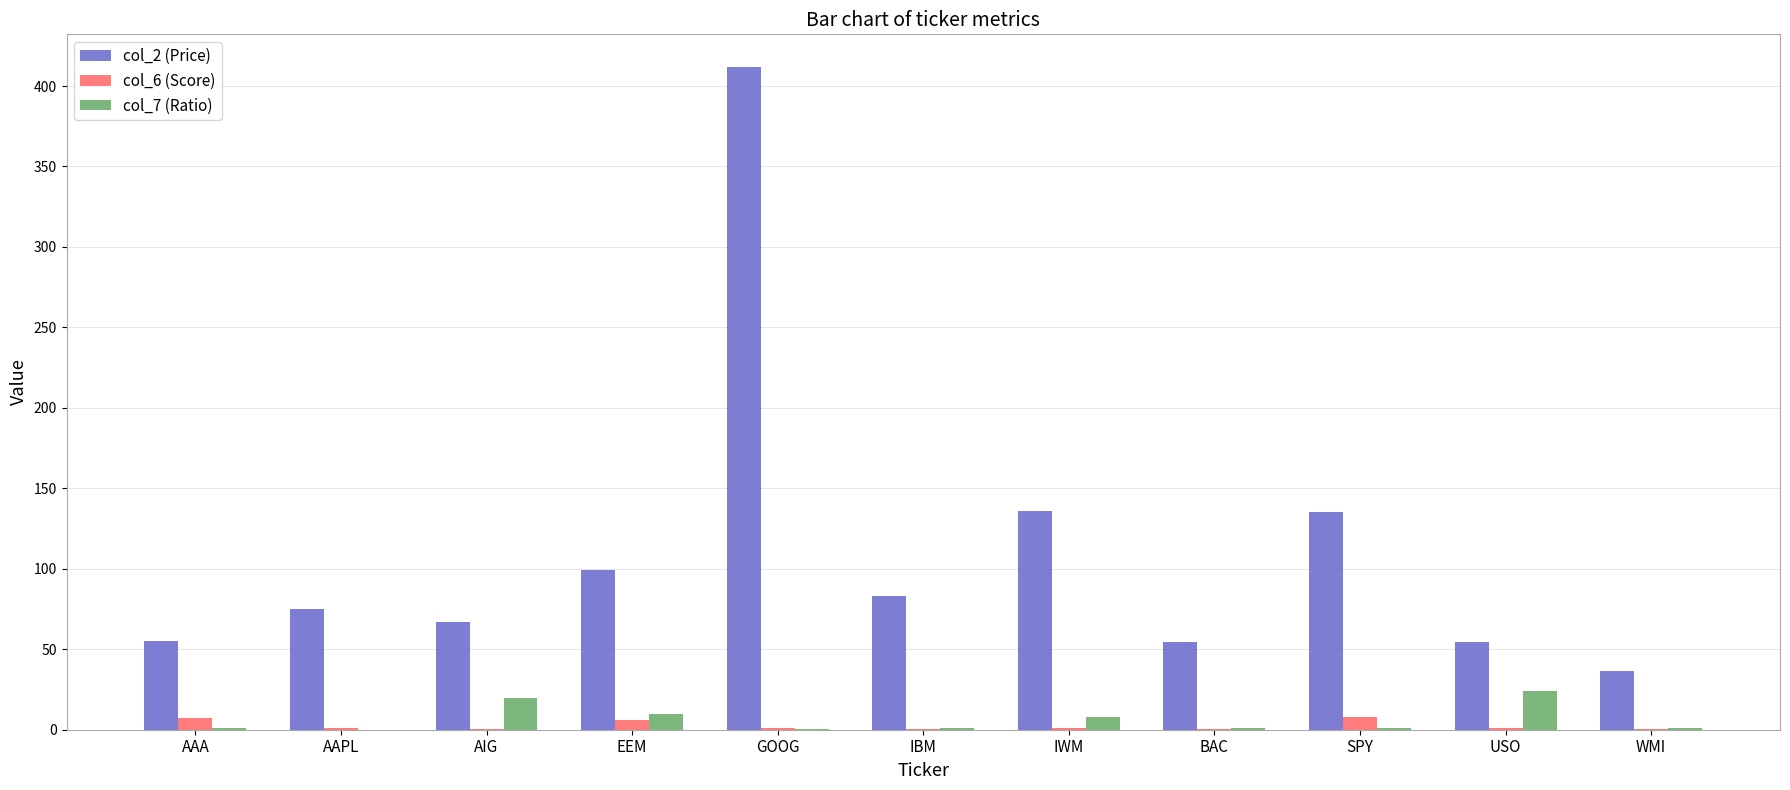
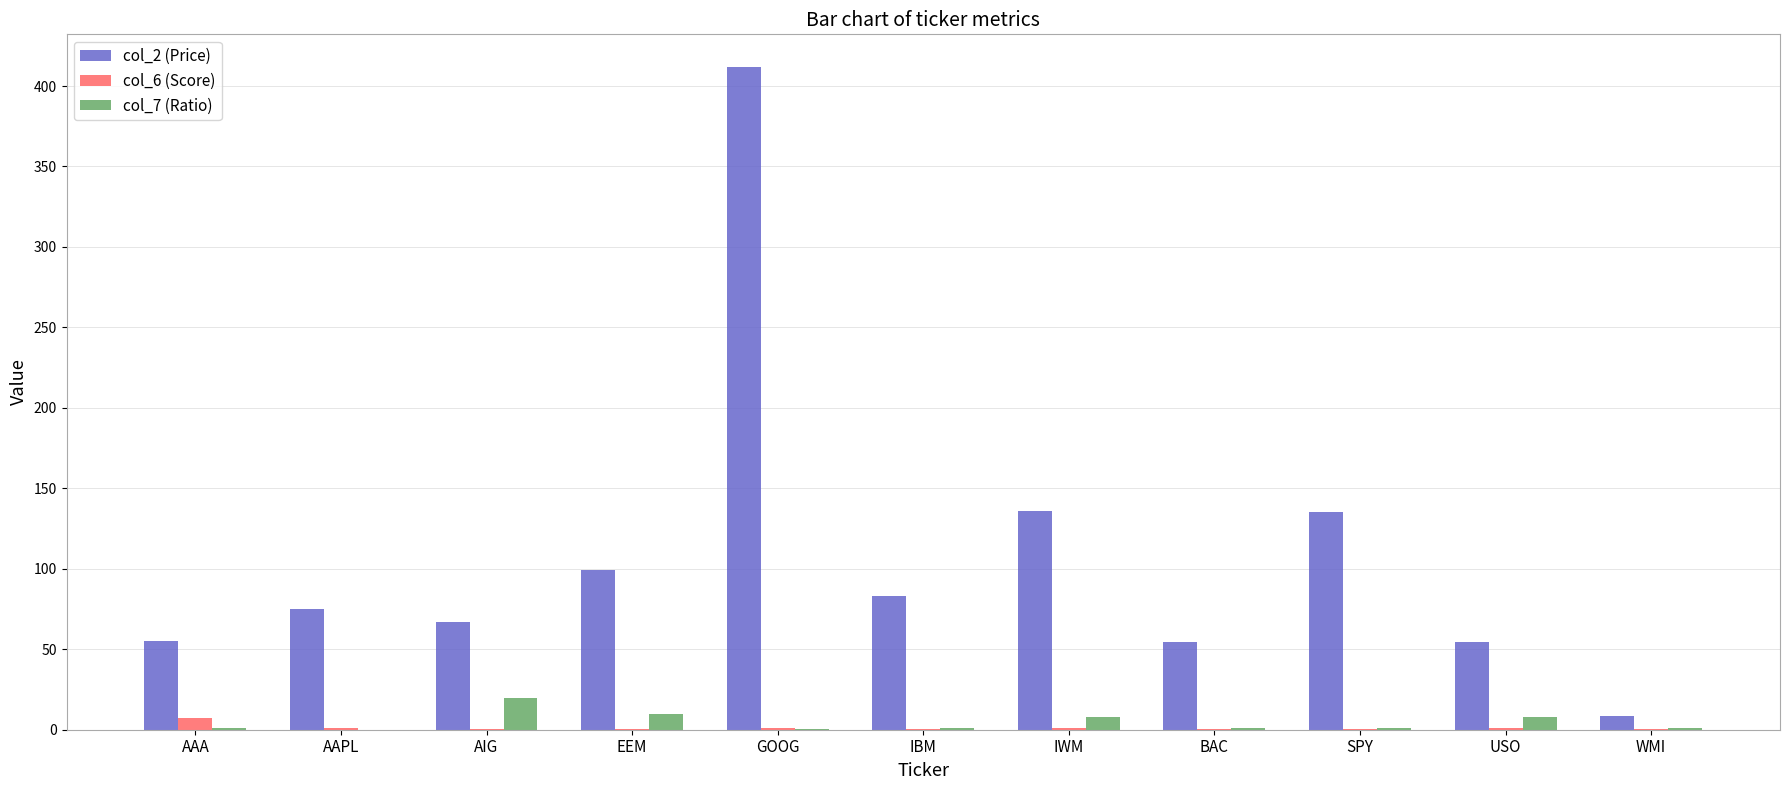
col_6 (Score), EEM: 6 -> 1
col_6 (Score), SPY: 8 -> 1
col_7 (Ratio), USO: 24 -> 8
col_2 (Price), WMI: 37 -> 8
